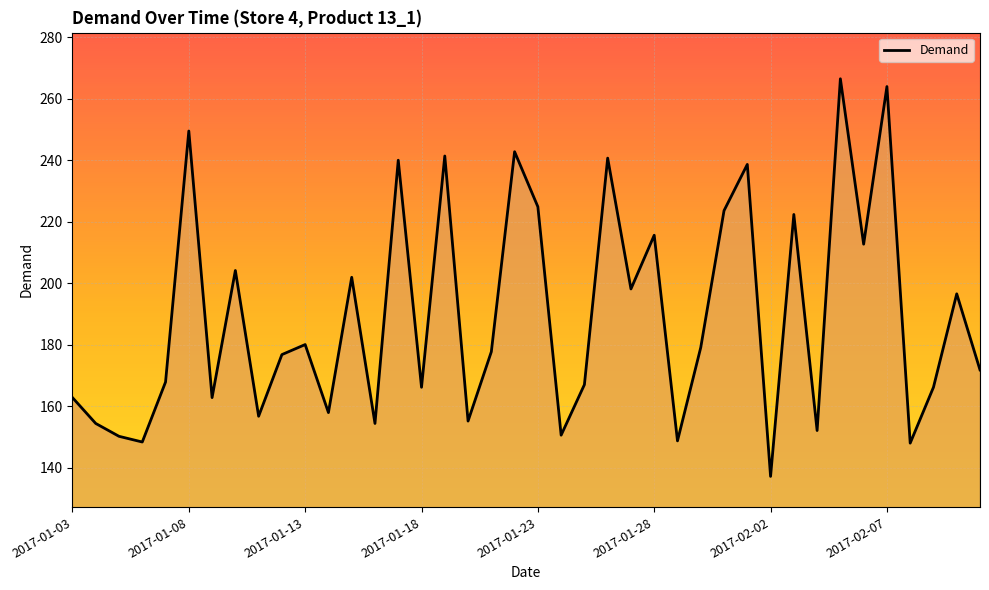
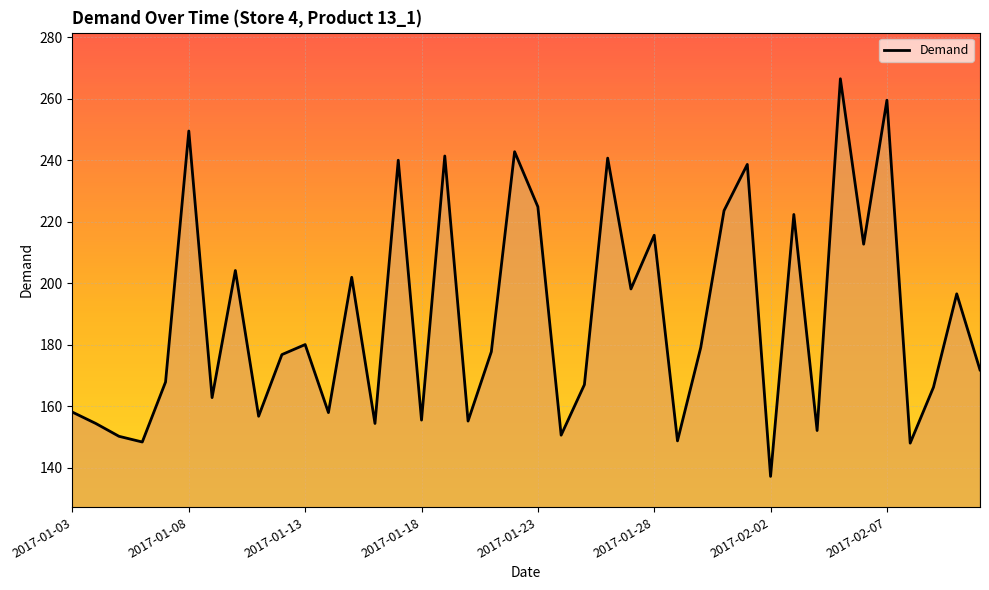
2017-01-03: 163 -> 158
2017-01-18: 166 -> 155
2017-02-07: 264 -> 259
